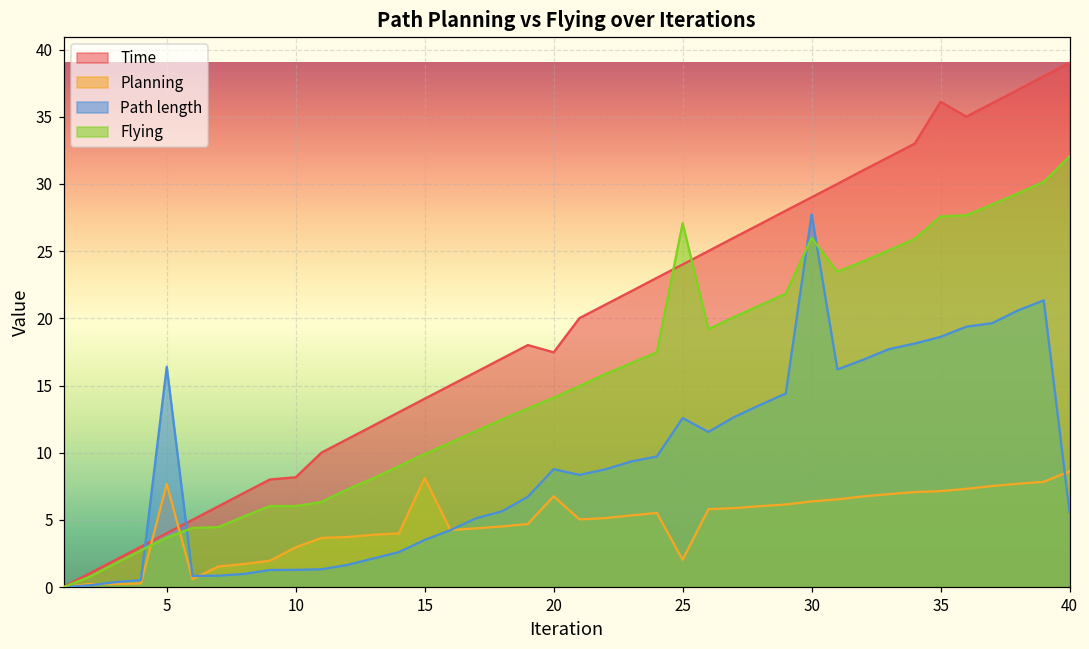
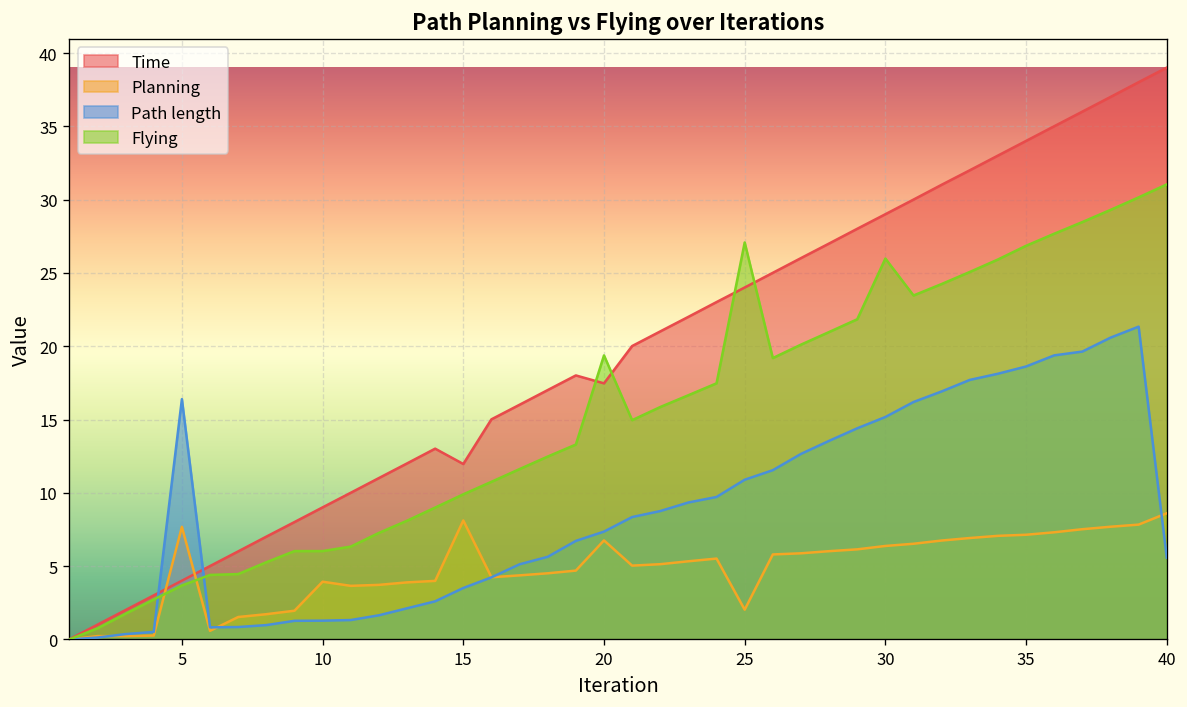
Time, 10: 8.2 -> 9.0
Planning, 10: 3.0 -> 3.9
Time, 15: 14.0 -> 12.0
Path length, 20: 8.8 -> 7.4
Flying, 20: 14.1 -> 19.4
Path length, 25: 12.6 -> 10.9
Path length, 30: 27.7 -> 15.2
Time, 35: 36.1 -> 34.0
Flying, 35: 27.6 -> 26.9
Flying, 40: 32.1 -> 31.0
